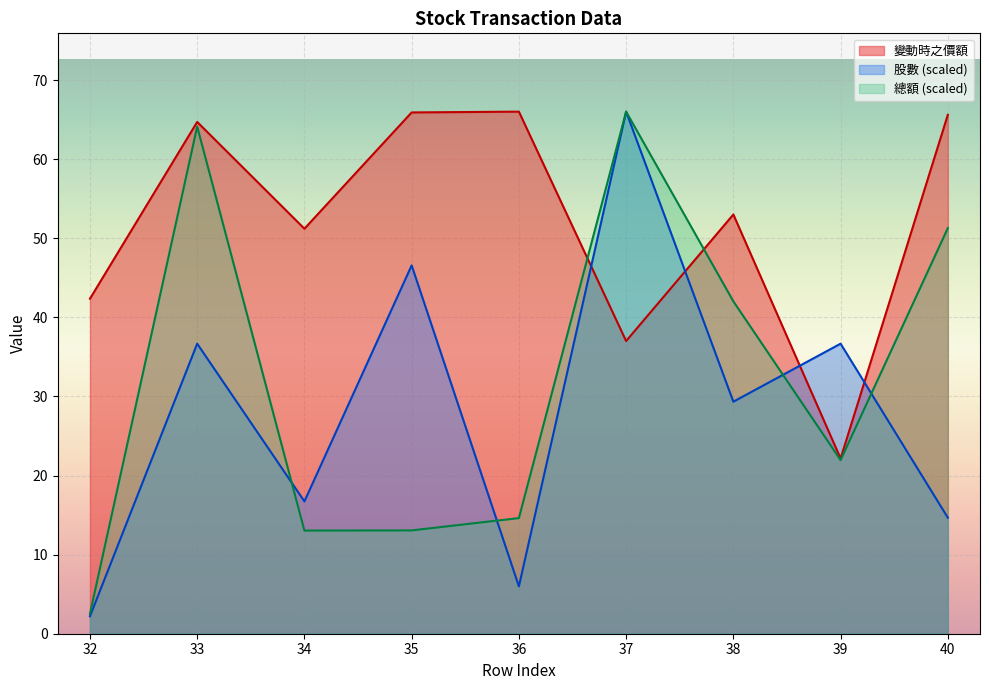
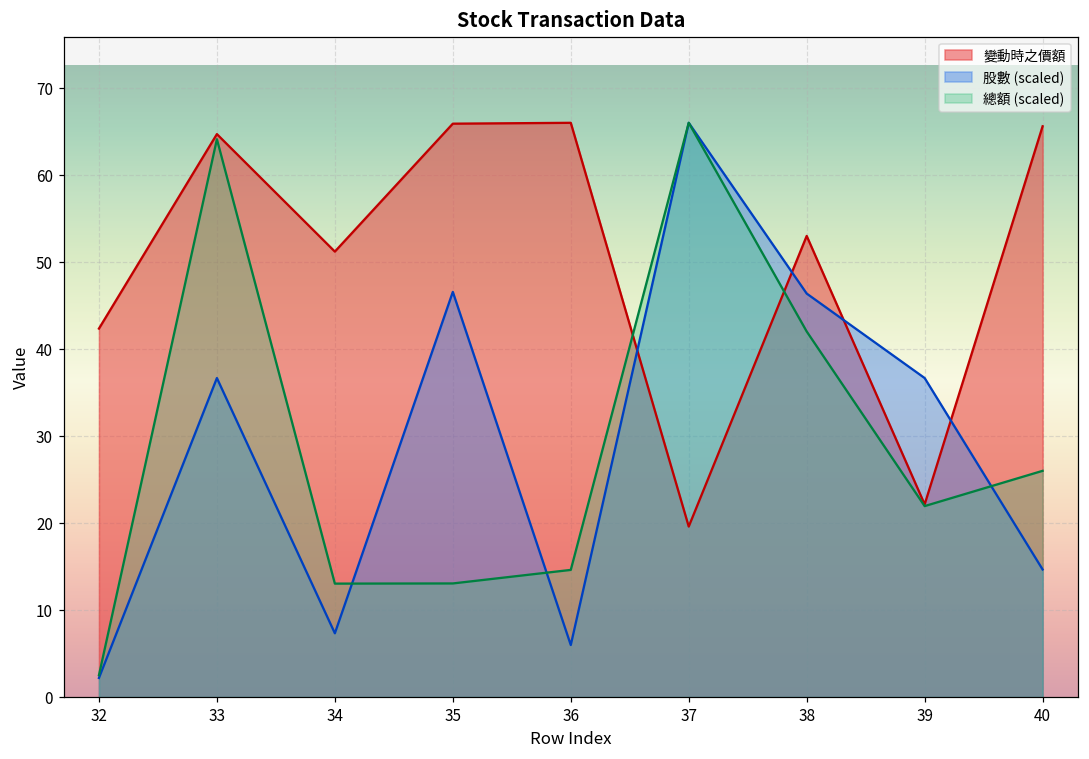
股數 (scaled), 34: 17 -> 7
變動時之價額, 37: 37 -> 20
股數 (scaled), 38: 29 -> 46
總額 (scaled), 40: 51 -> 26
